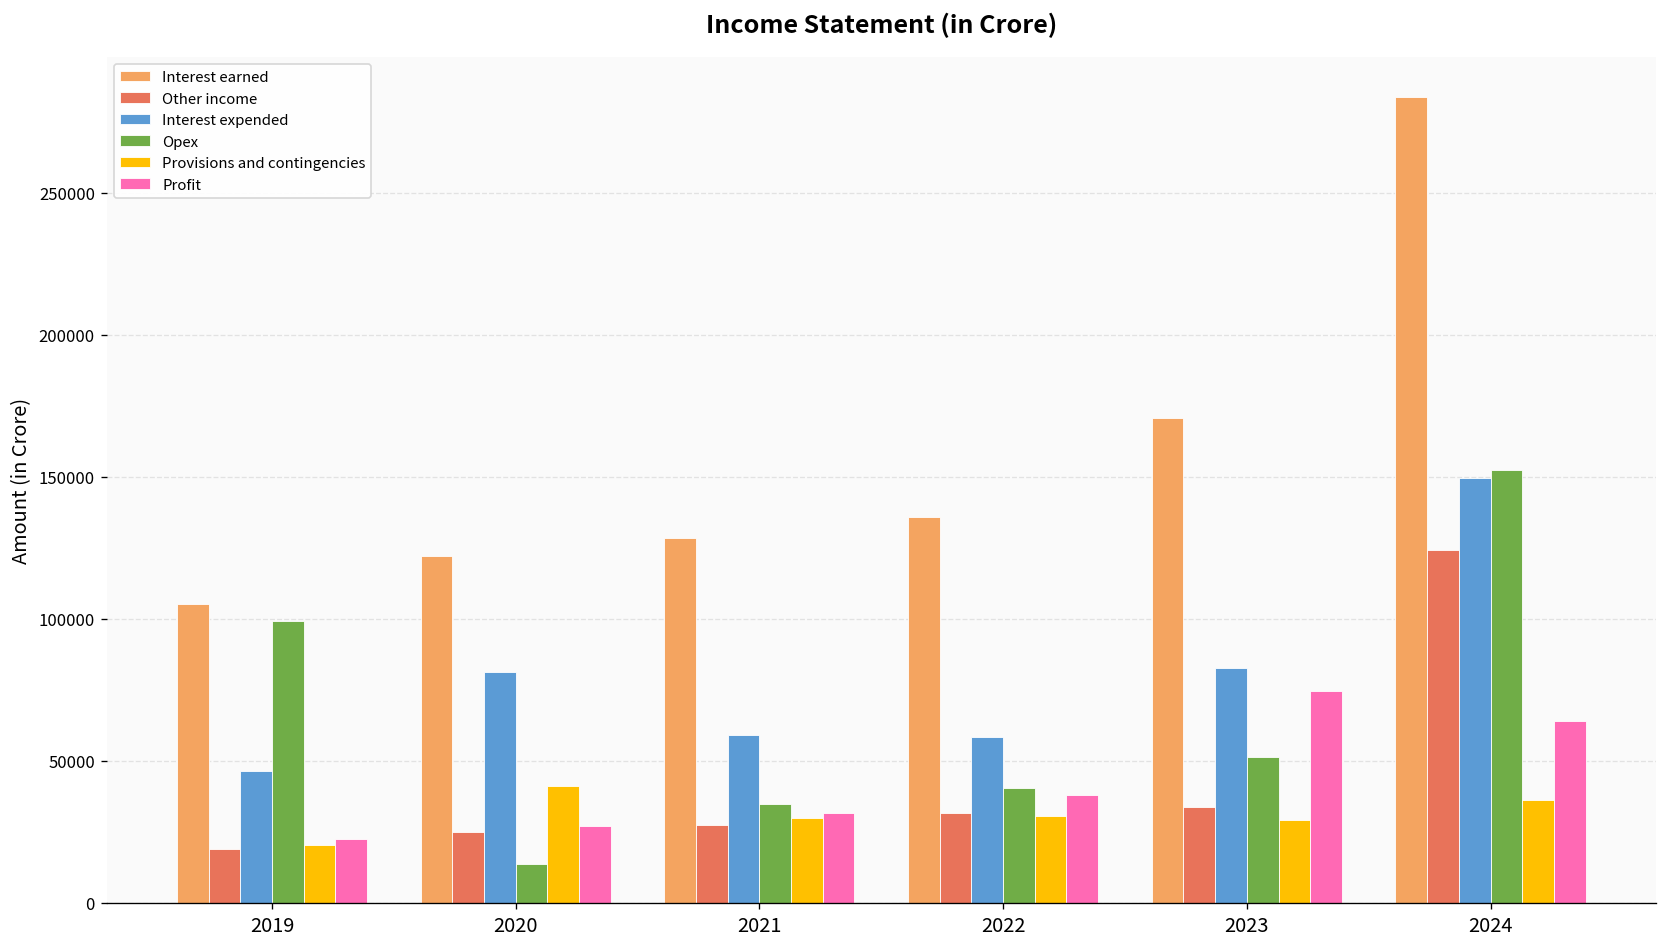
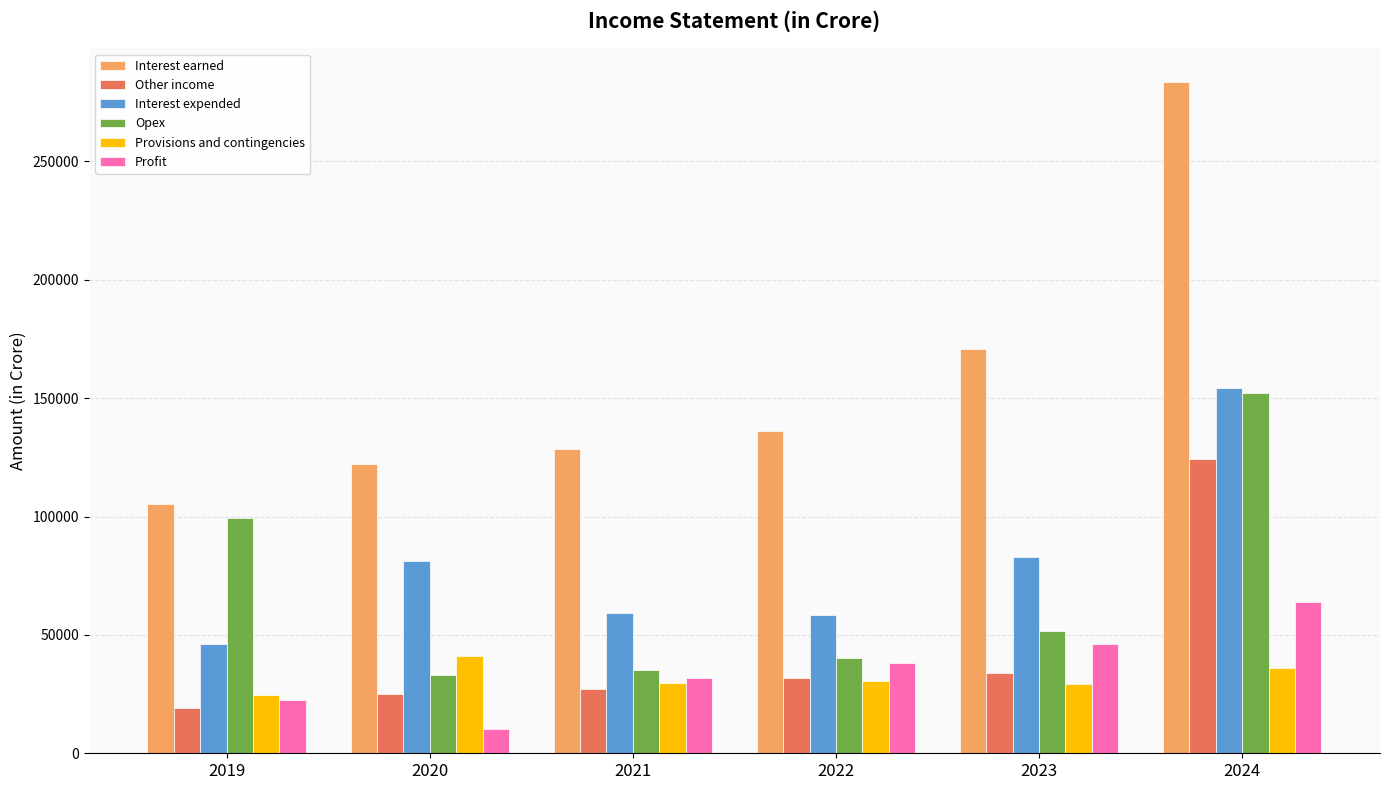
Provisions and contingencies, 2019: 20000 -> 24000
Opex, 2020: 14000 -> 33000
Profit, 2020: 27000 -> 10000
Profit, 2023: 75000 -> 46000
Interest expended, 2024: 150000 -> 154000
